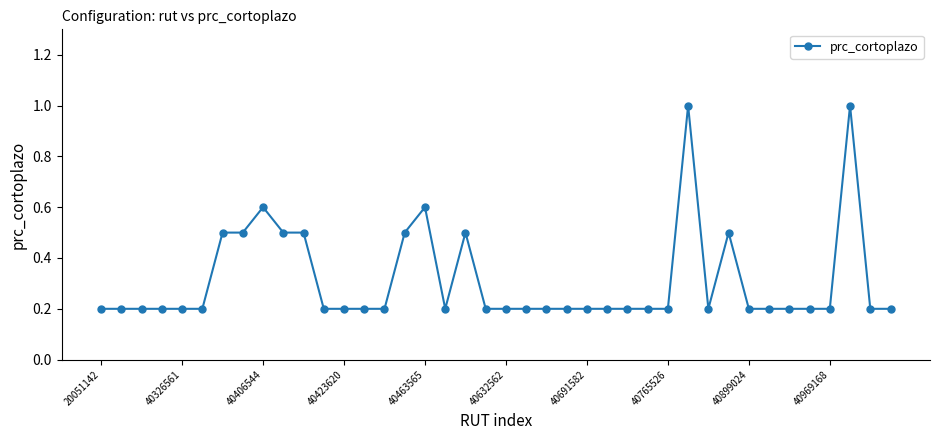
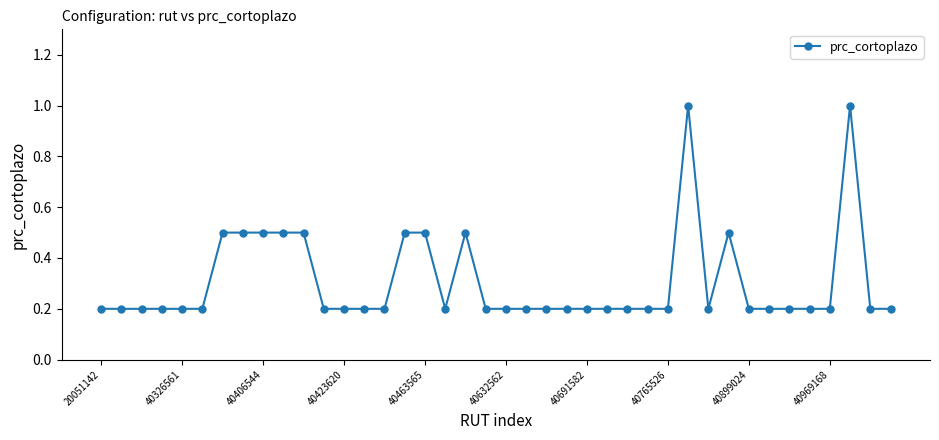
40406544: 0.6 -> 0.5
40463565: 0.6 -> 0.5
